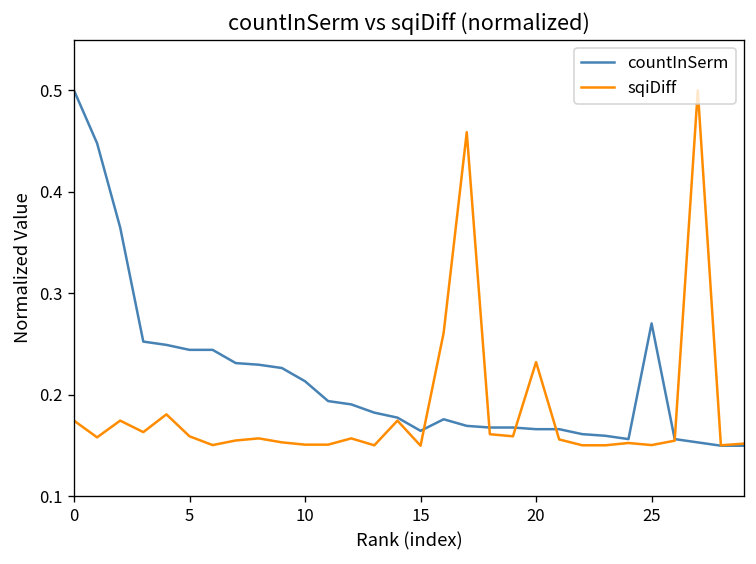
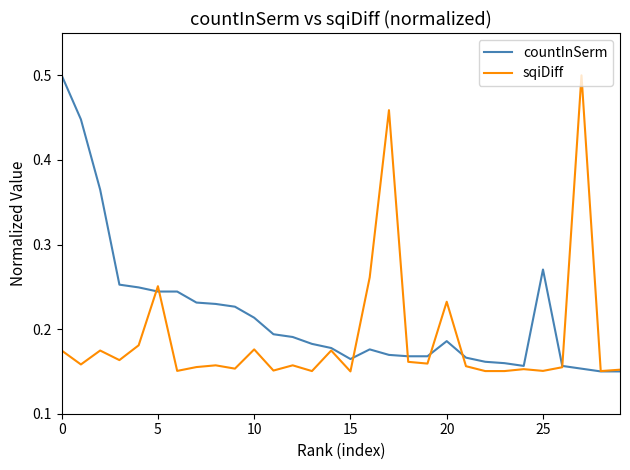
sqiDiff, 5: 0.16 -> 0.25
sqiDiff, 10: 0.15 -> 0.18
countInSerm, 20: 0.17 -> 0.19
